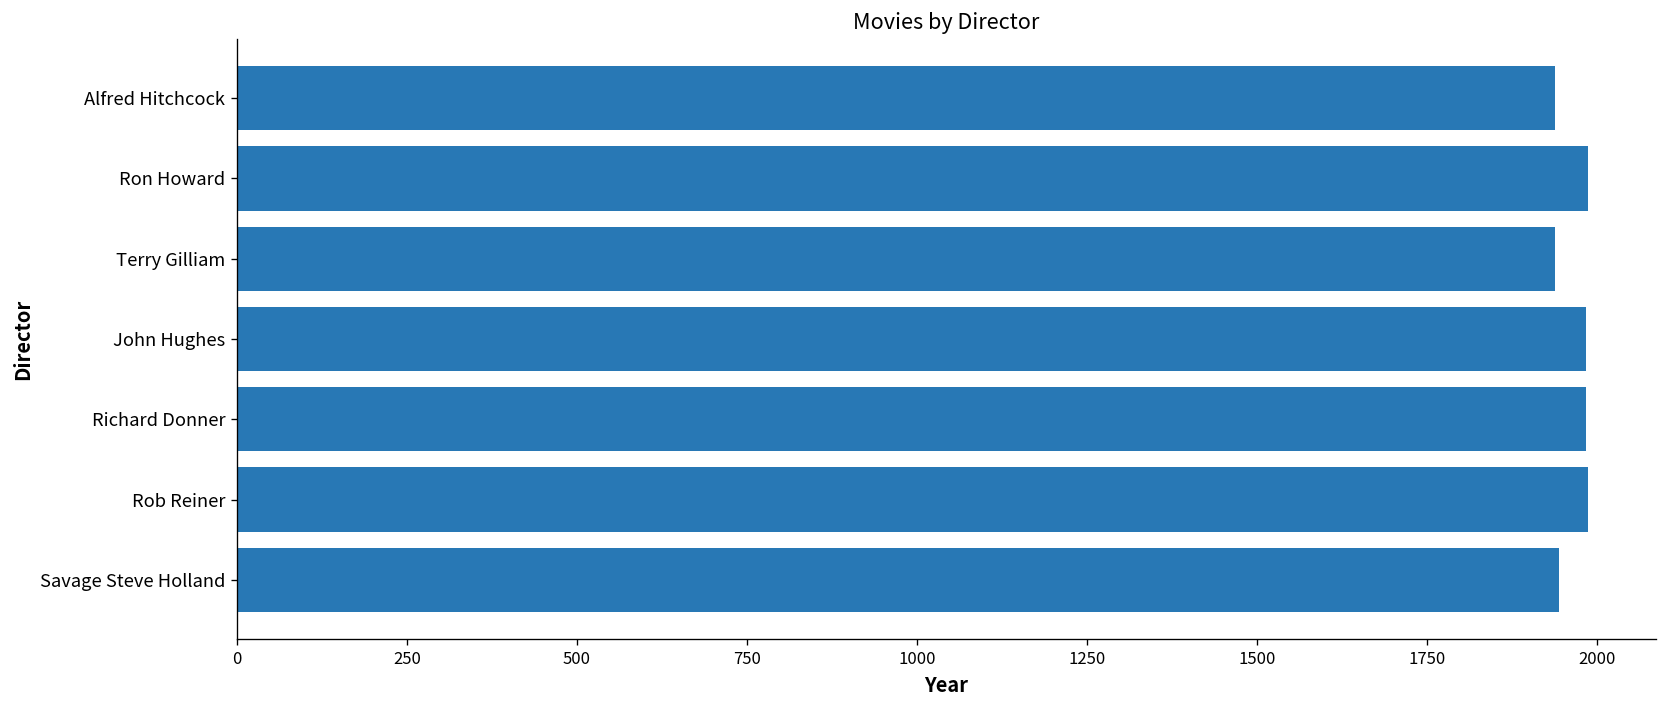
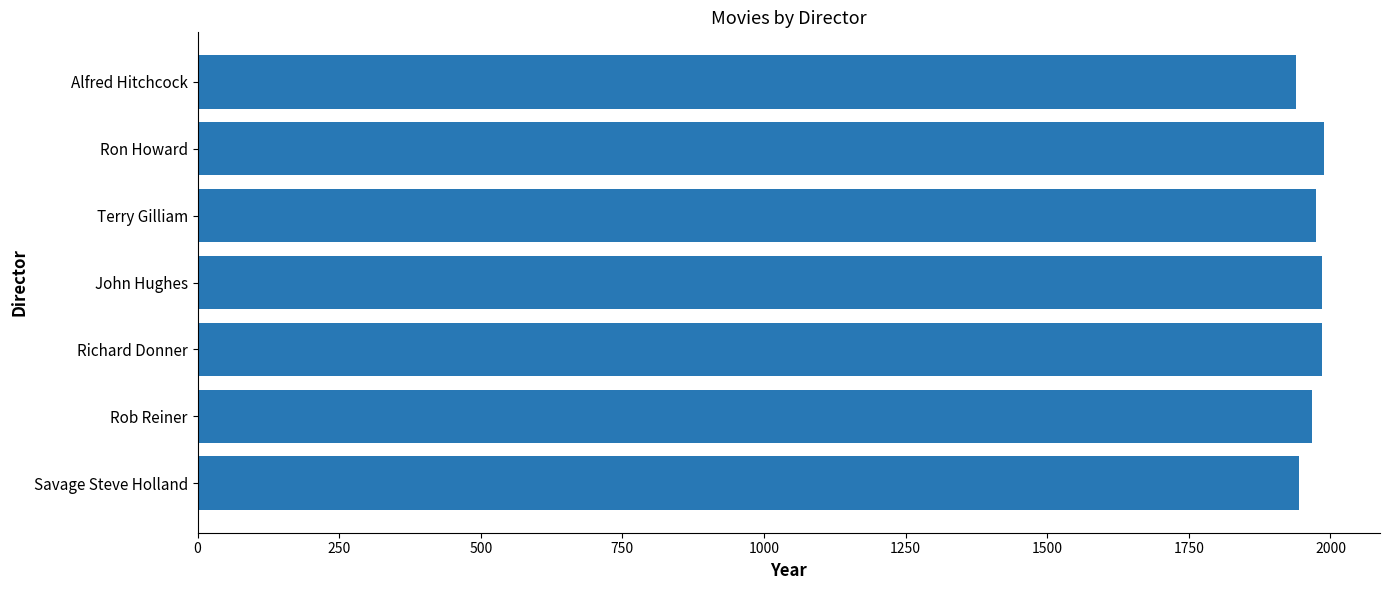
Terry Gilliam: 1940 -> 1980
Rob Reiner: 1990 -> 1970
